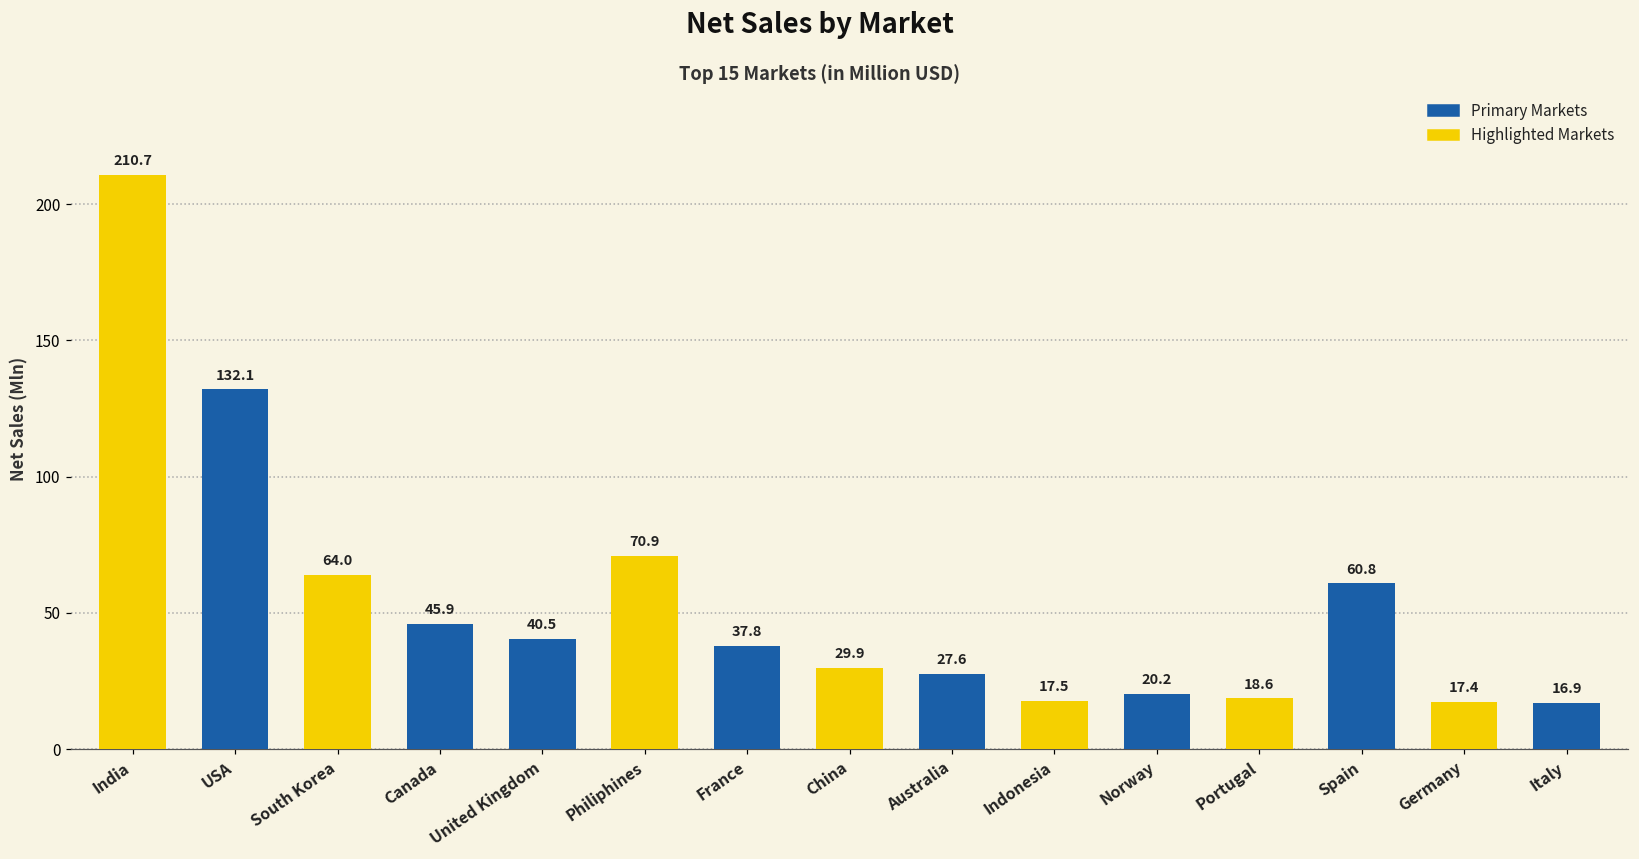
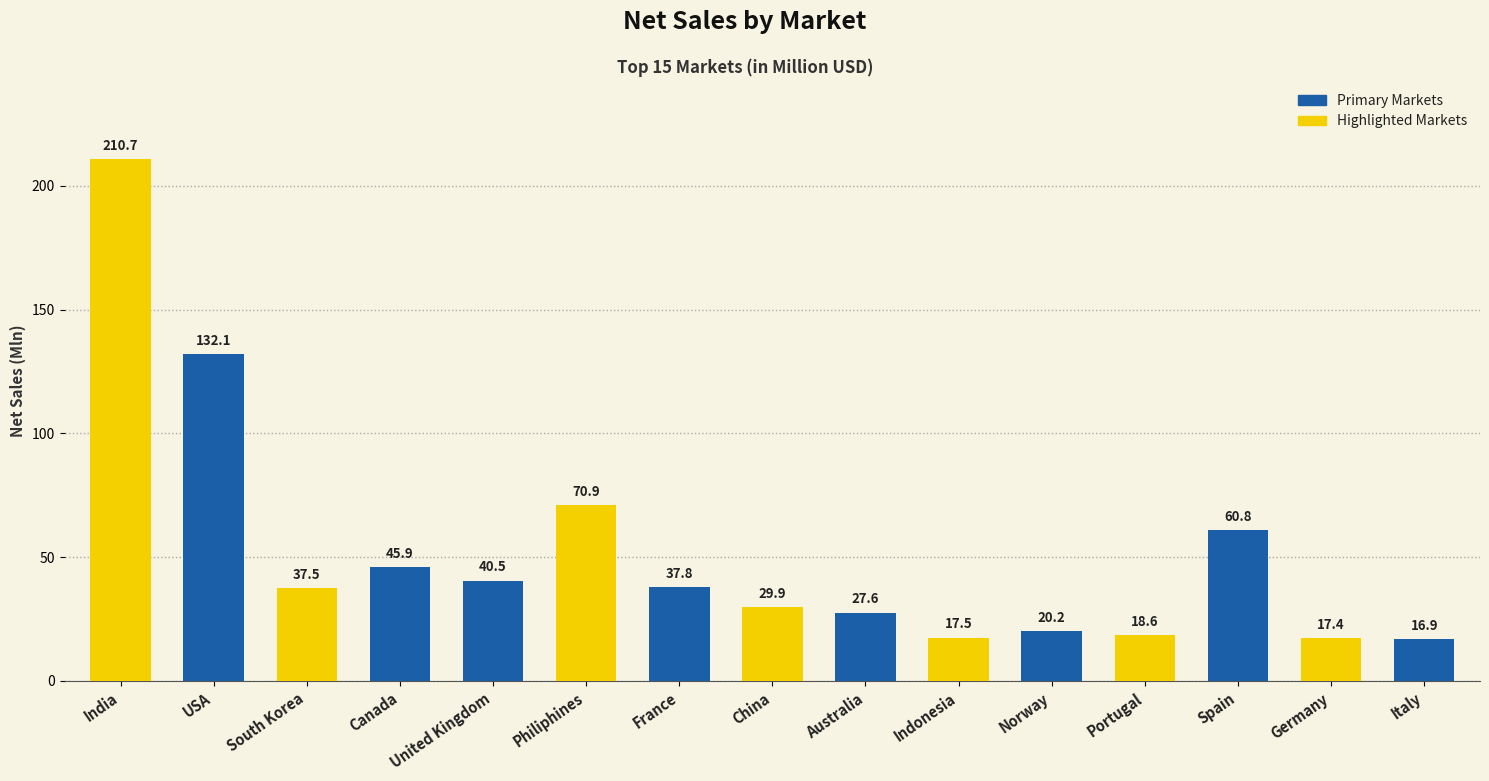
South Korea: 64.0 -> 37.5
